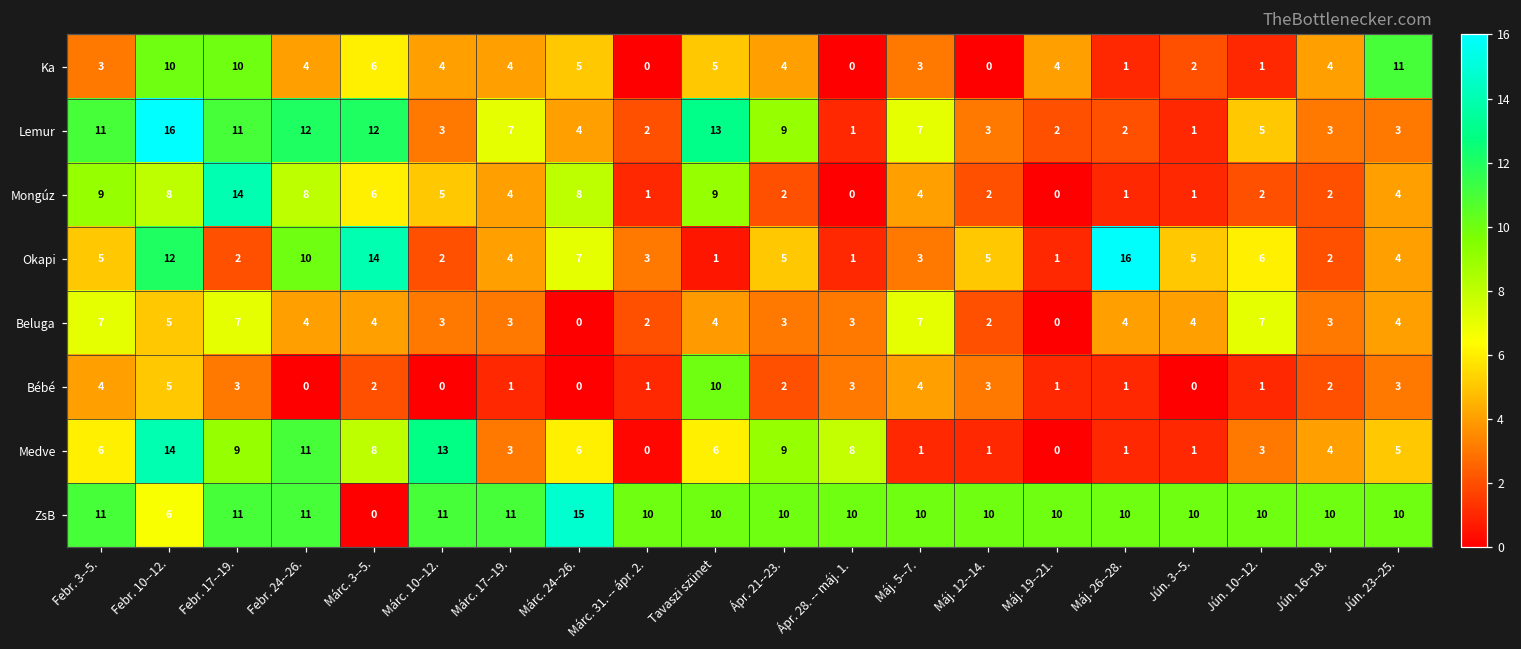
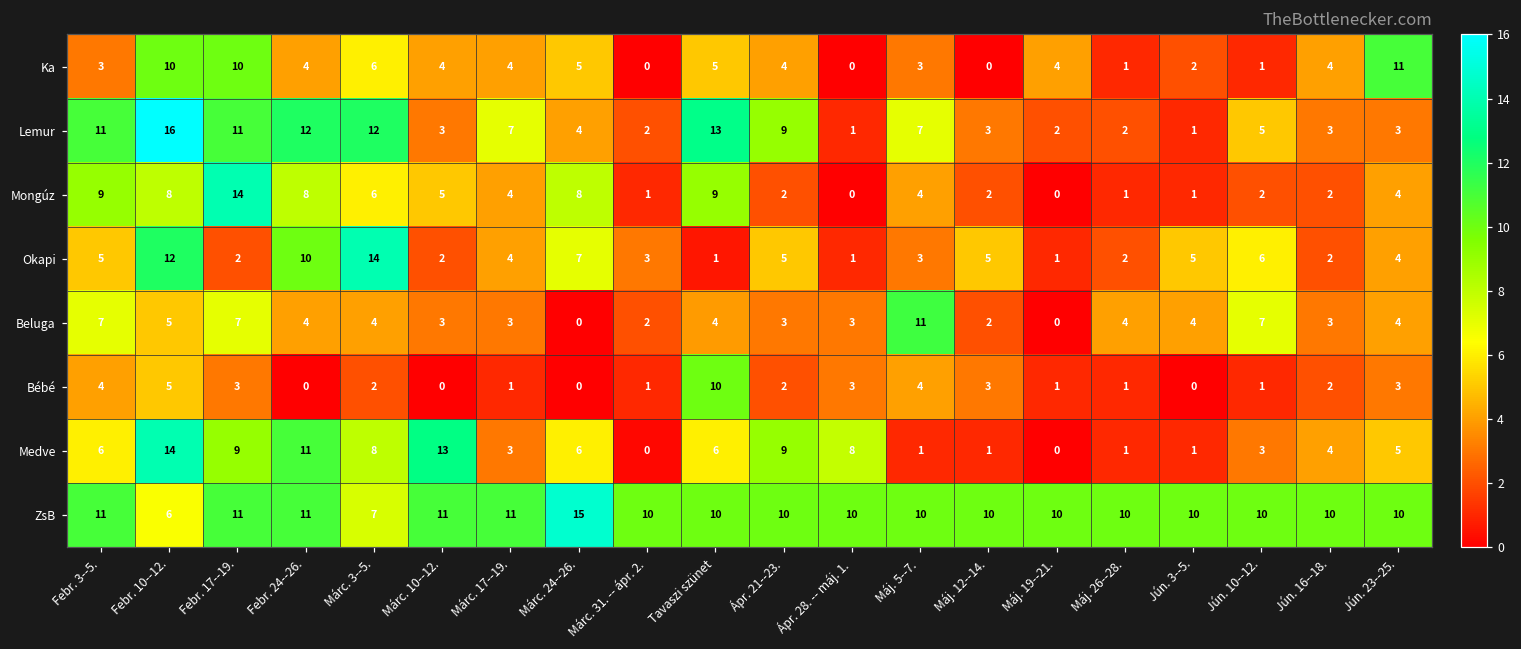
Okapi, Máj. 26--28.: 16 -> 2
Beluga, Máj. 5--7.: 7 -> 11
ZsB, Márc. 3--5.: 0 -> 7
